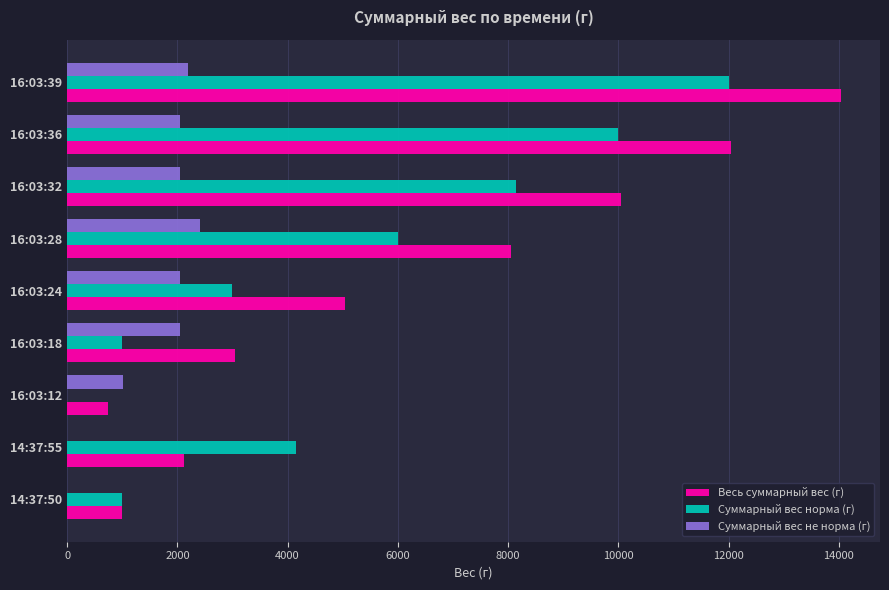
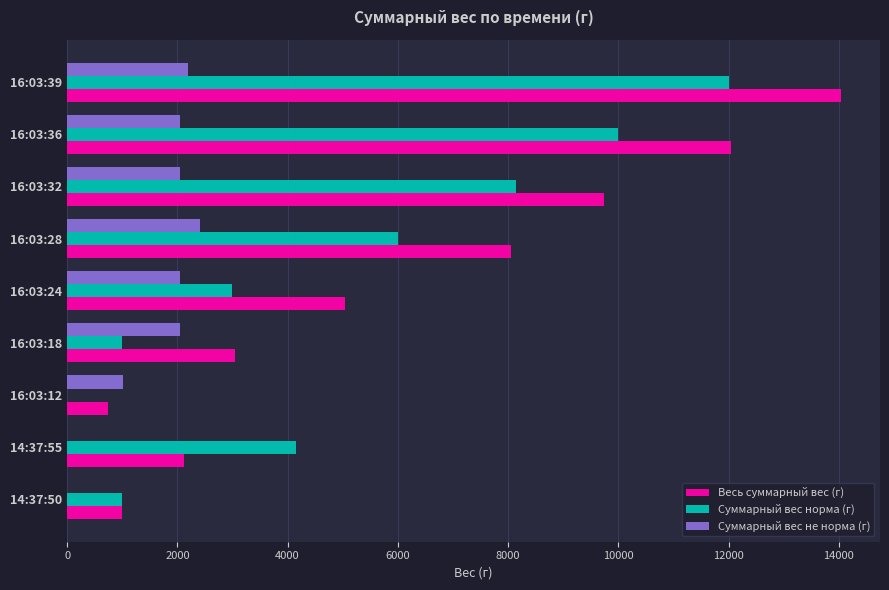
Весь суммарный вес (г), 16:03:32: 10000 -> 9700
